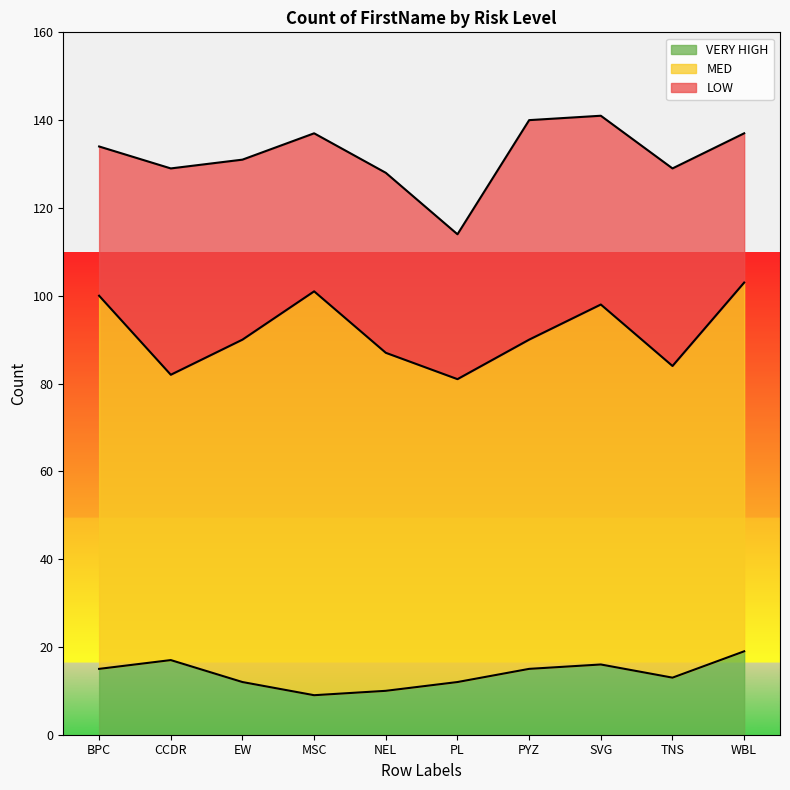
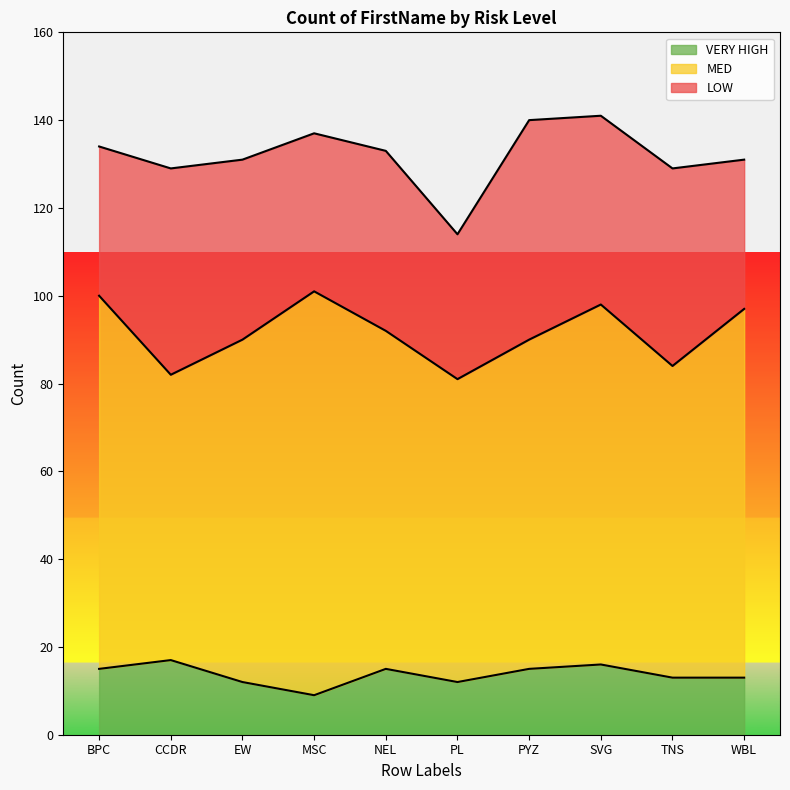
VERY HIGH, NEL: 10 -> 15
VERY HIGH, WBL: 19 -> 13
